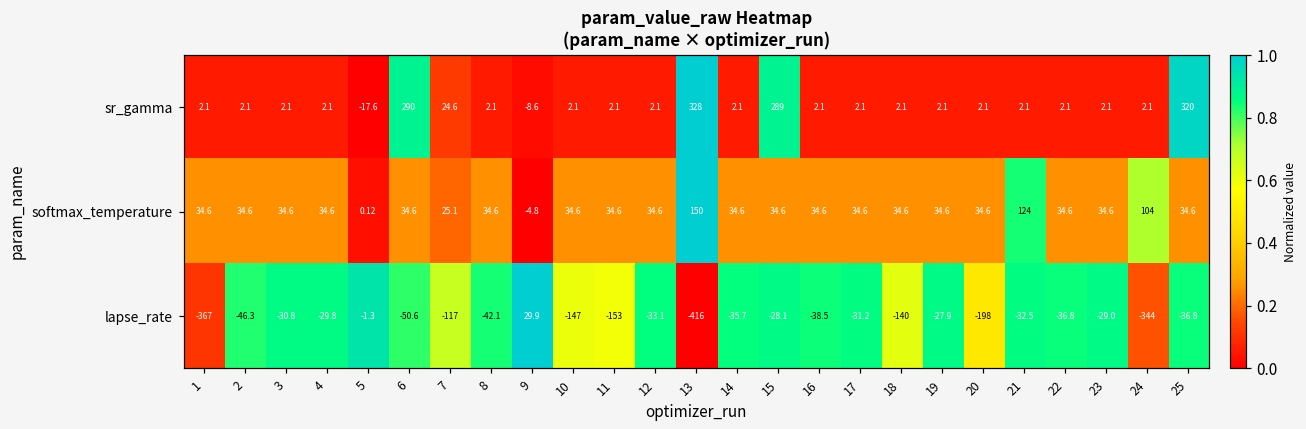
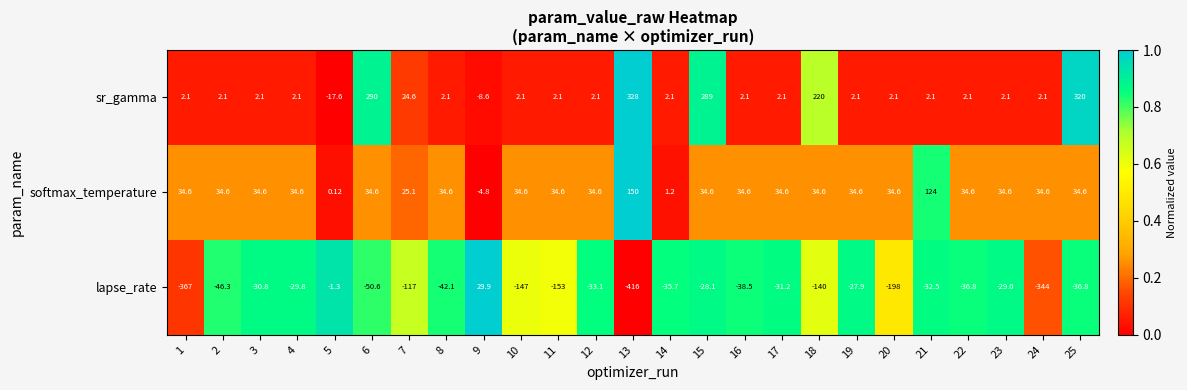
sr_gamma, 18: 2.1 -> 220
softmax_temperature, 14: 34.6 -> 1.2
softmax_temperature, 24: 104 -> 34.6
